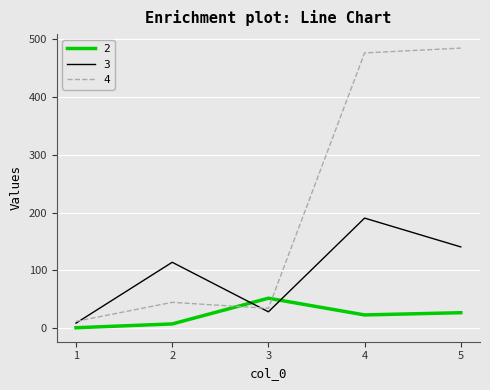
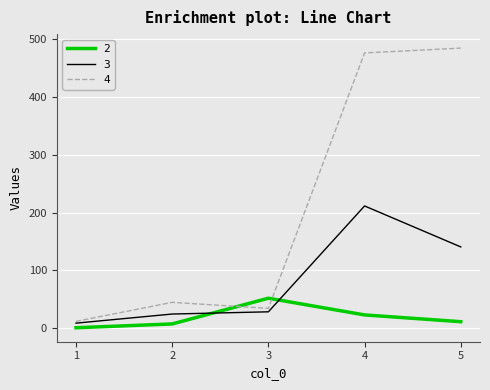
3, 2: 110 -> 20
3, 4: 190 -> 210
2, 5: 30 -> 10
